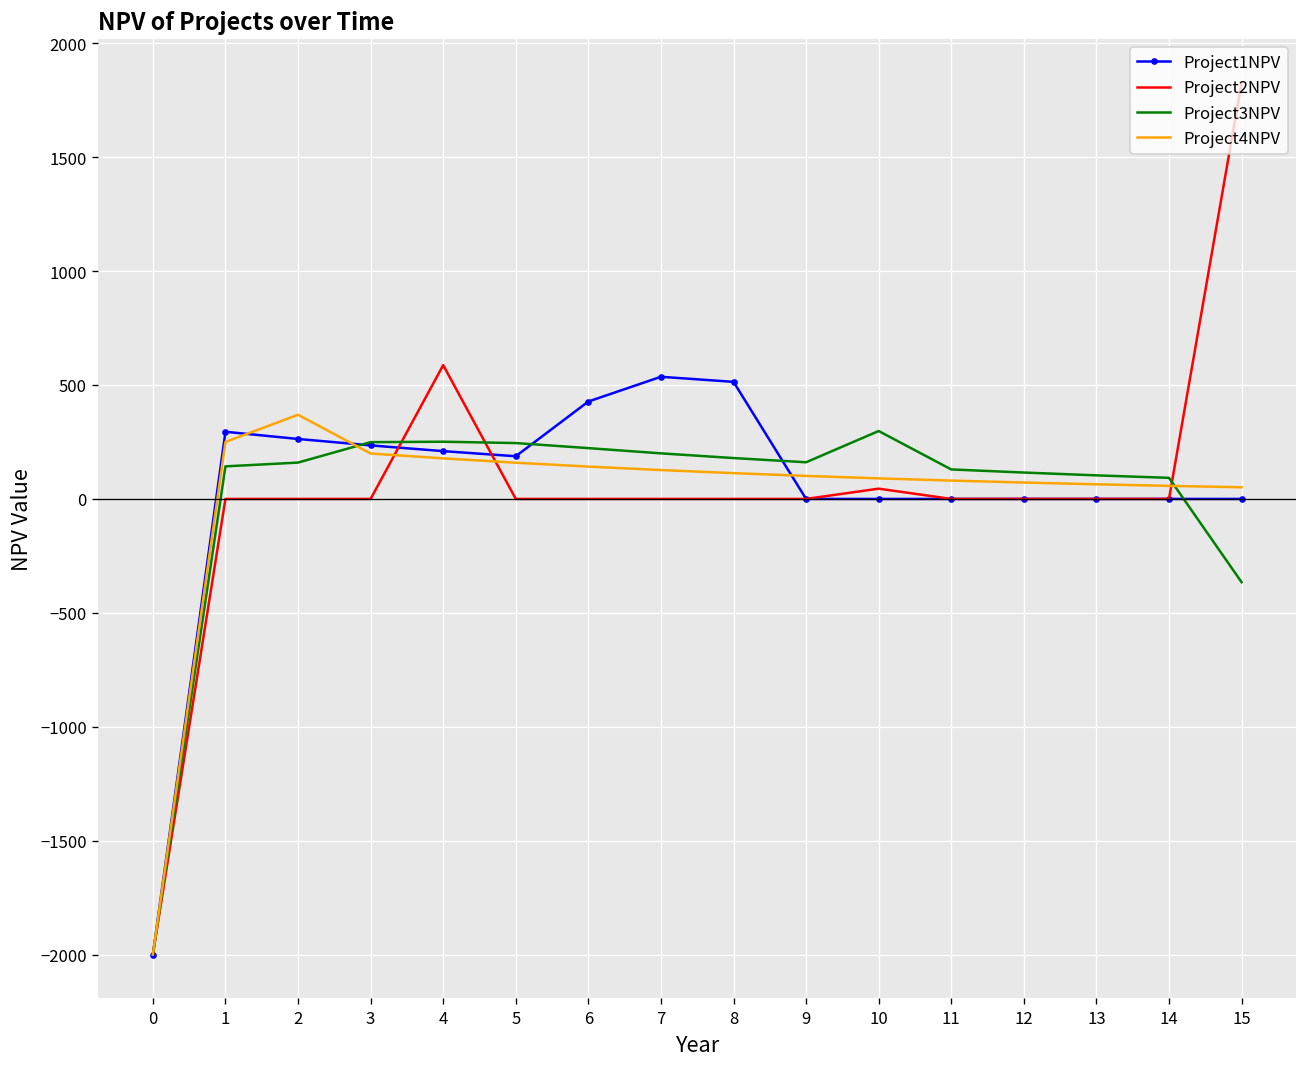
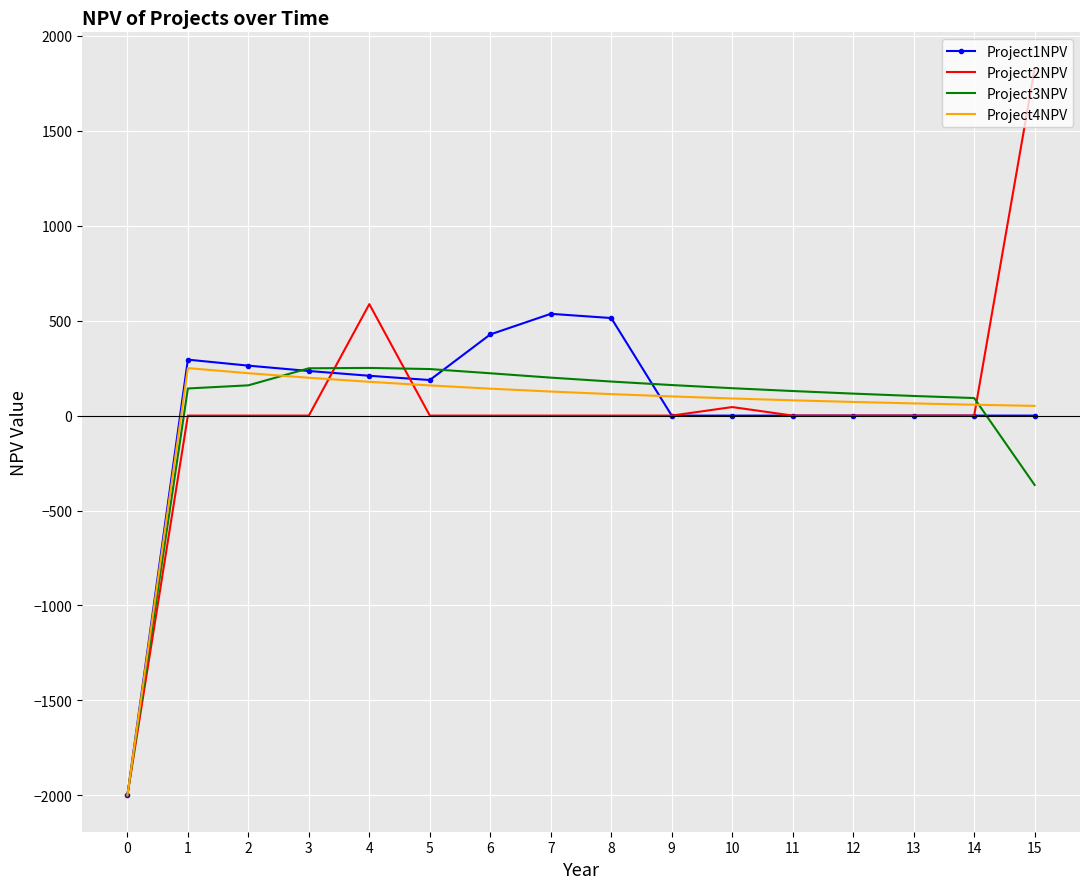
Project4NPV, 2: 370 -> 220
Project3NPV, 10: 300 -> 140
